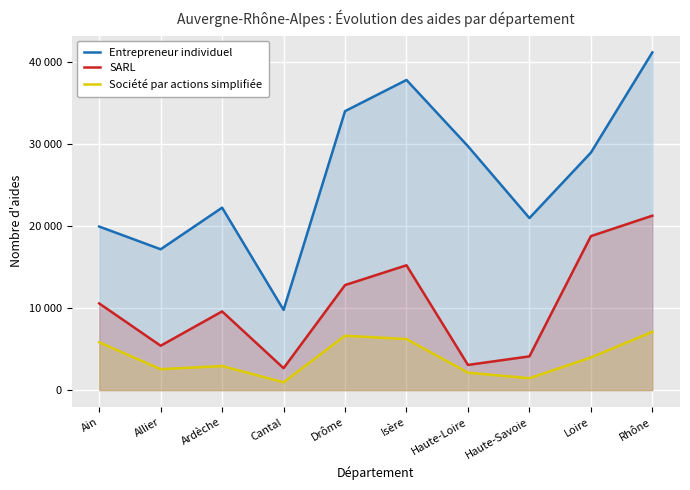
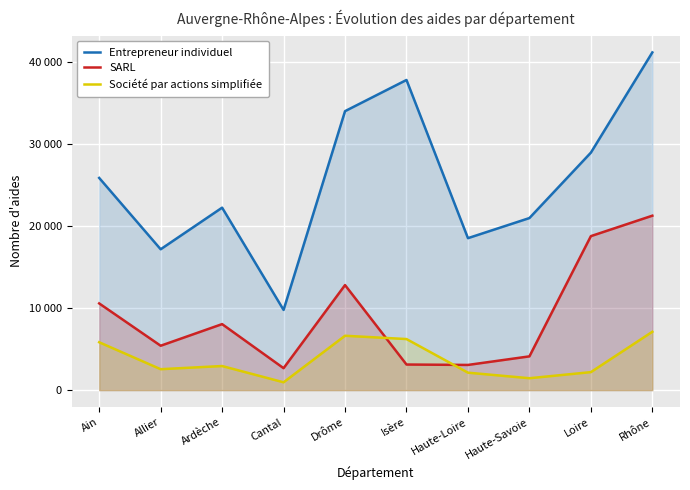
Entrepreneur individuel, Ain: 20000 -> 26000
SARL, Ardèche: 10000 -> 8000
SARL, Isère: 15000 -> 3000
Entrepreneur individuel, Haute-Loire: 30000 -> 19000
Société par actions simplifiée, Loire: 4000 -> 2000
